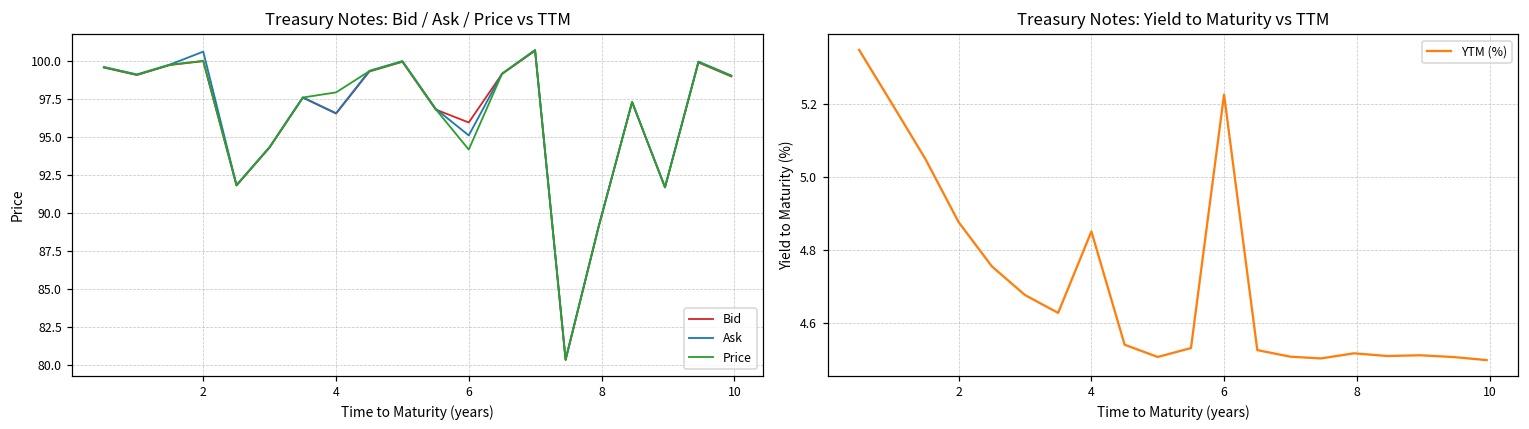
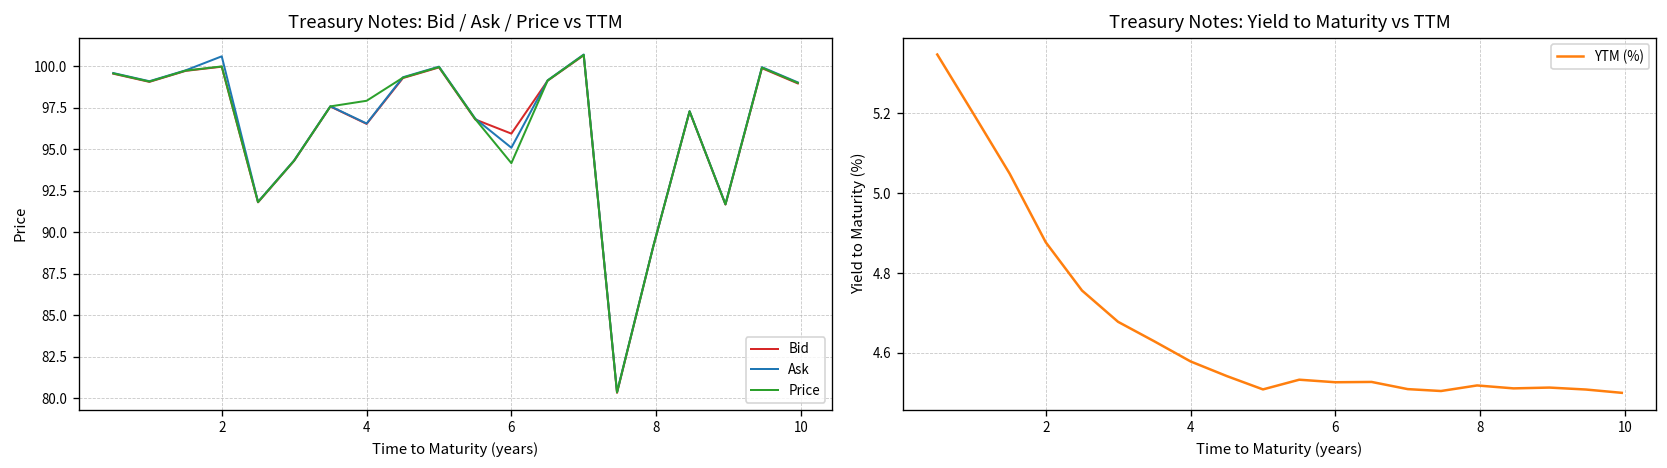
Treasury Notes: Yield to Maturity vs TTM, 4: 4.85 -> 4.58
Treasury Notes: Yield to Maturity vs TTM, 6: 5.23 -> 4.53
